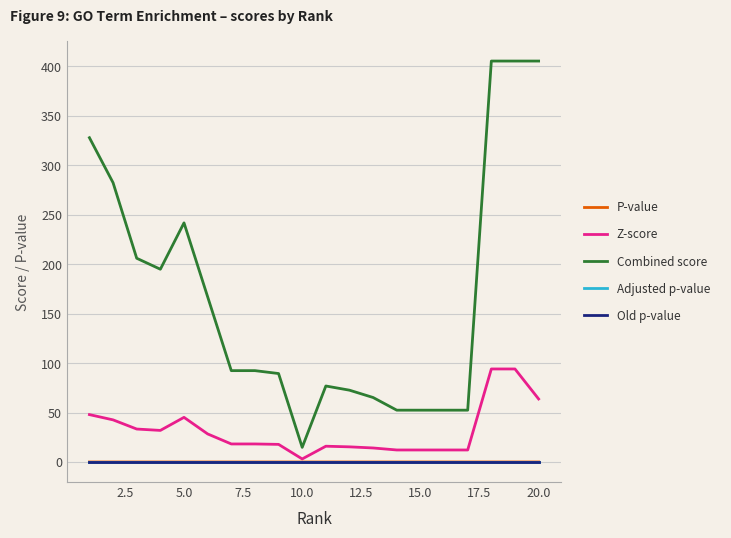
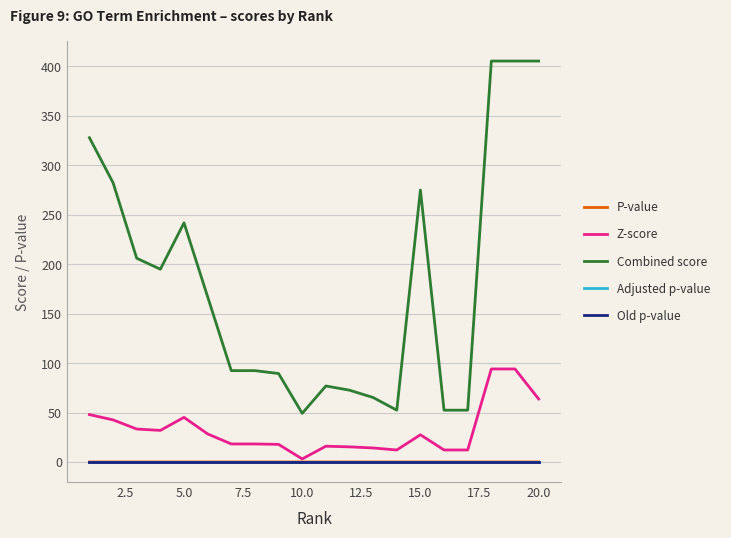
Combined score, 10.0: 10 -> 50
Z-score, 15.0: 10 -> 30
Combined score, 15.0: 50 -> 280
